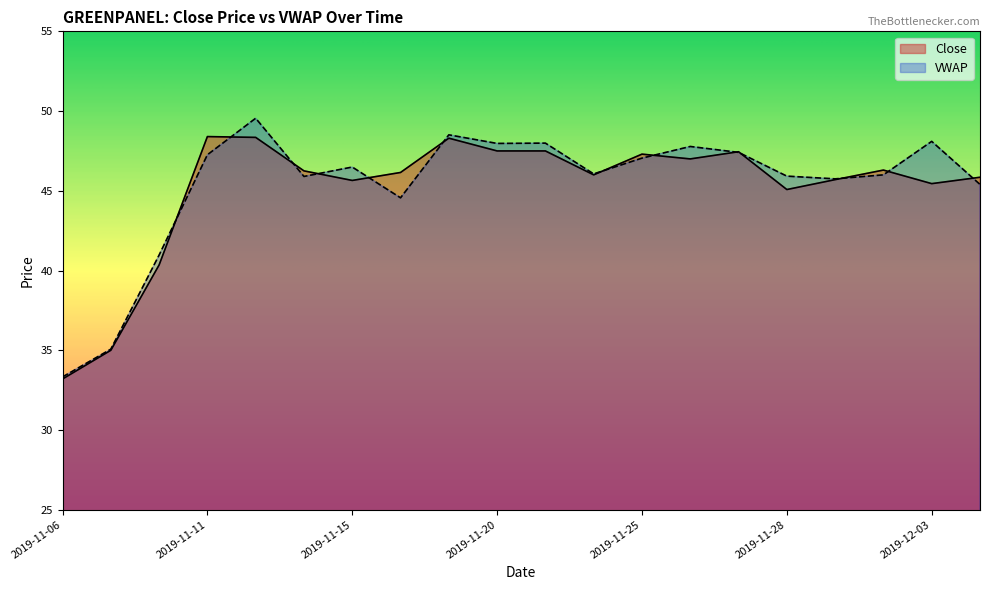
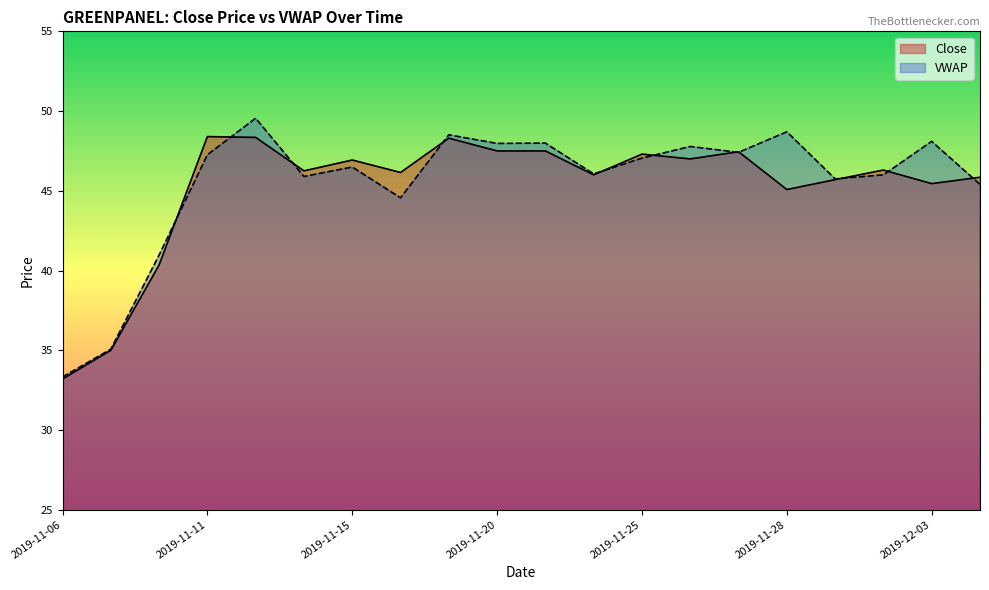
Close, 2019-11-15: 45.7 -> 46.9
VWAP, 2019-11-28: 45.9 -> 48.7
